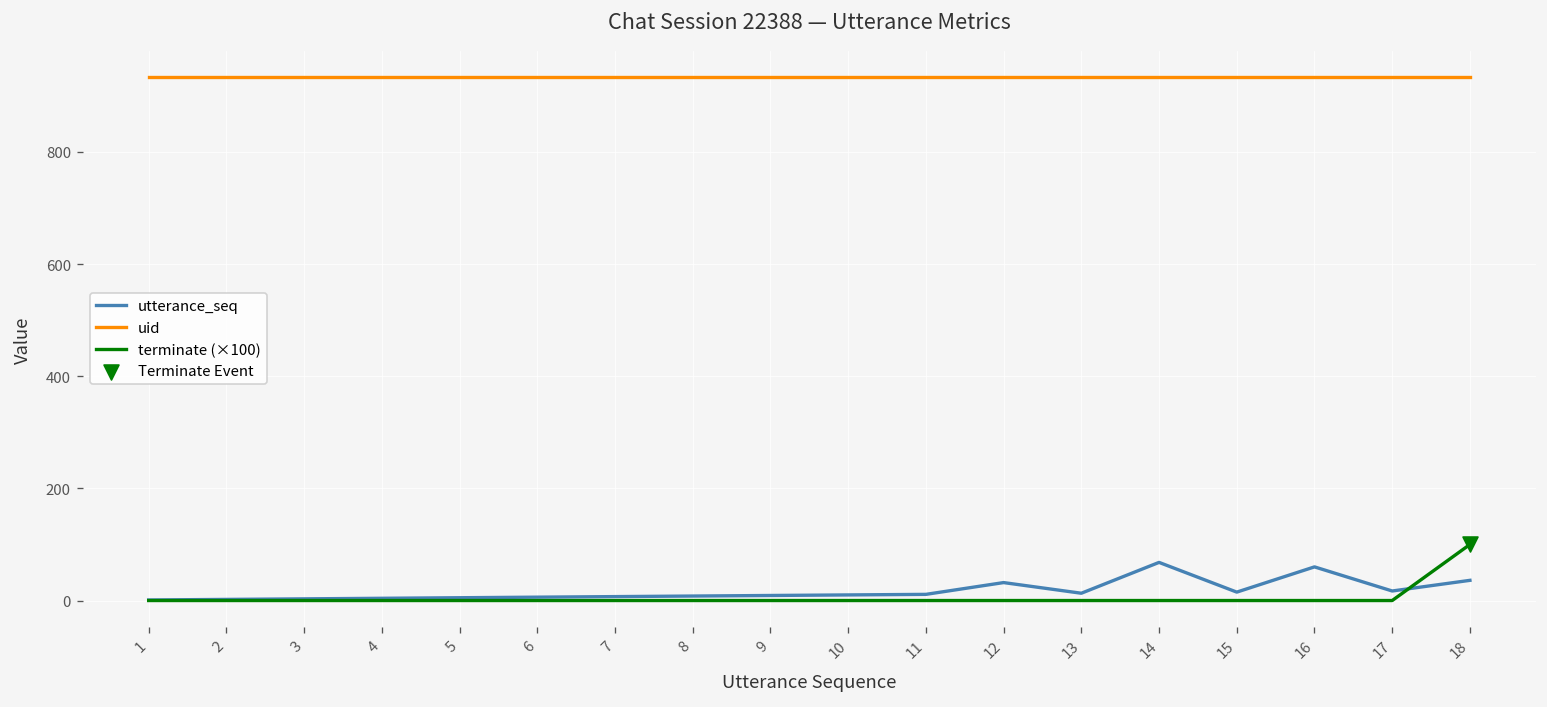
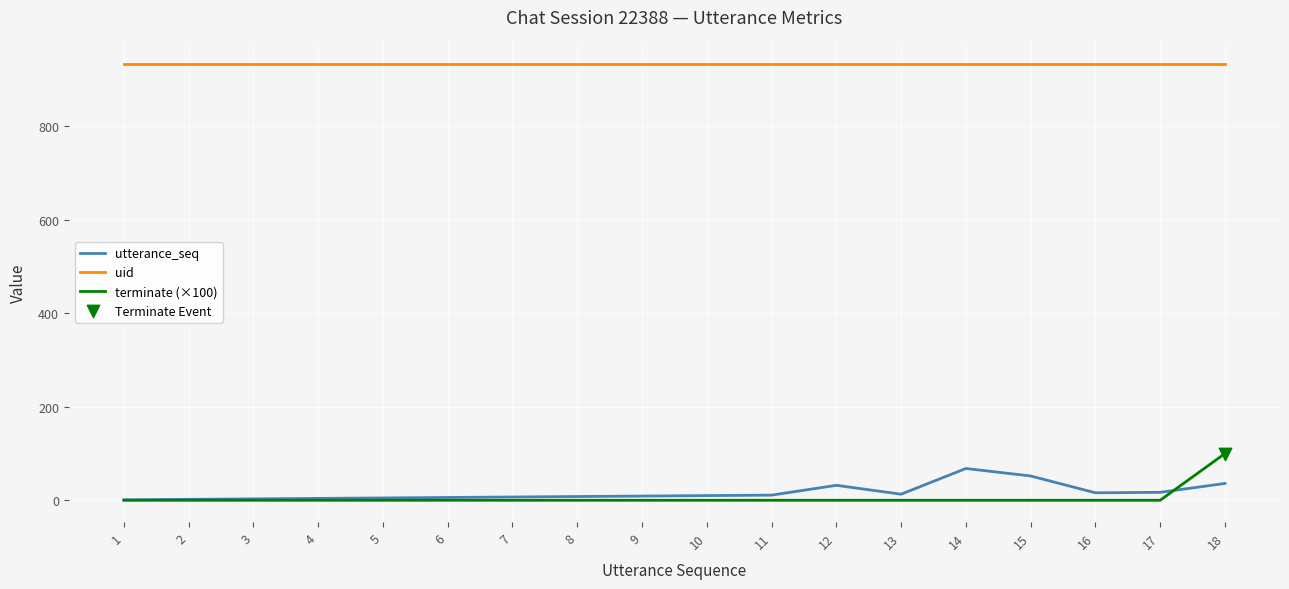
utterance_seq, 15: 20 -> 50
utterance_seq, 16: 60 -> 20
